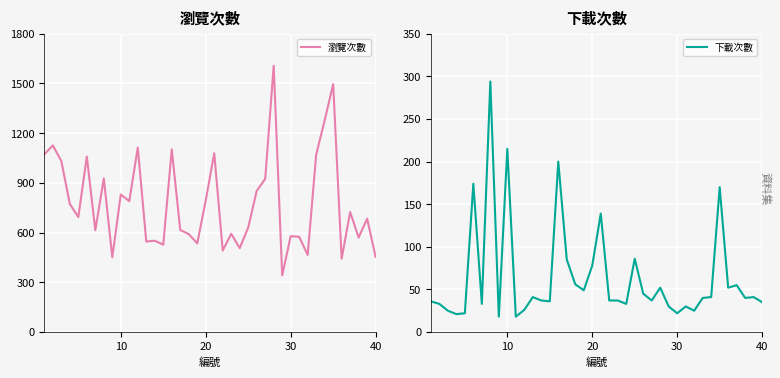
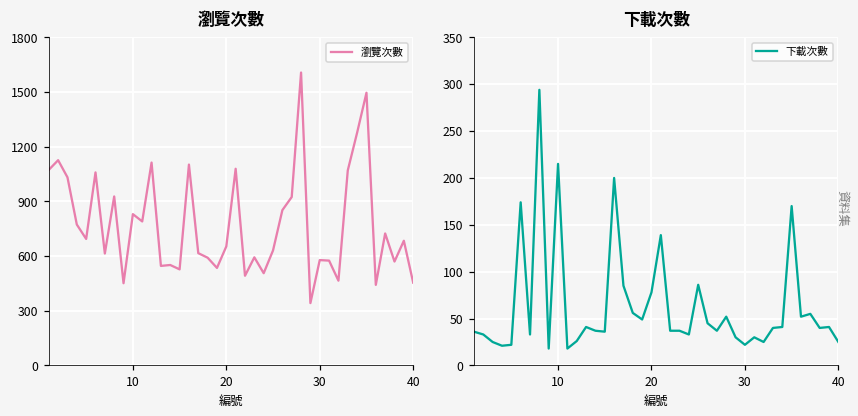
瀏覽次數, 20: 790 -> 650
下載次數, 40: 40 -> 30
